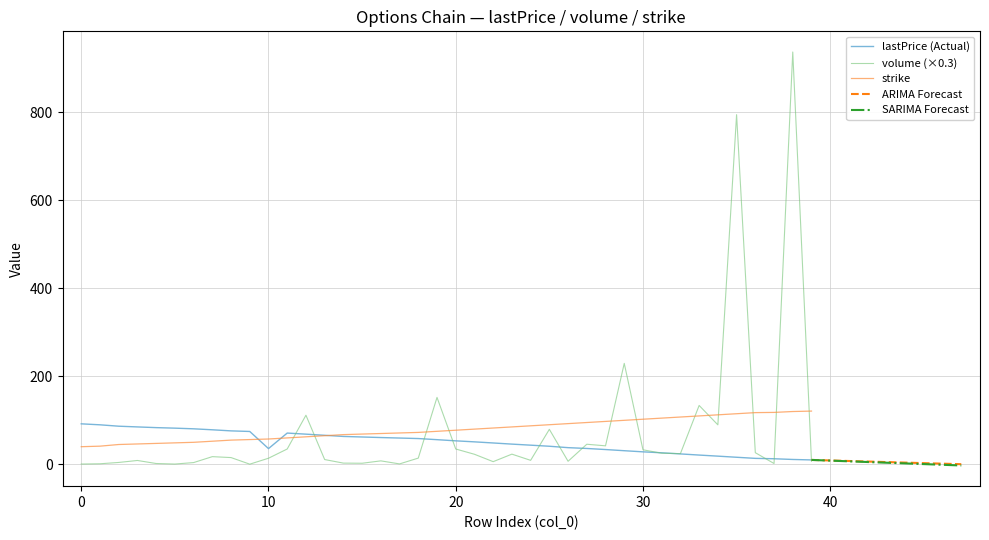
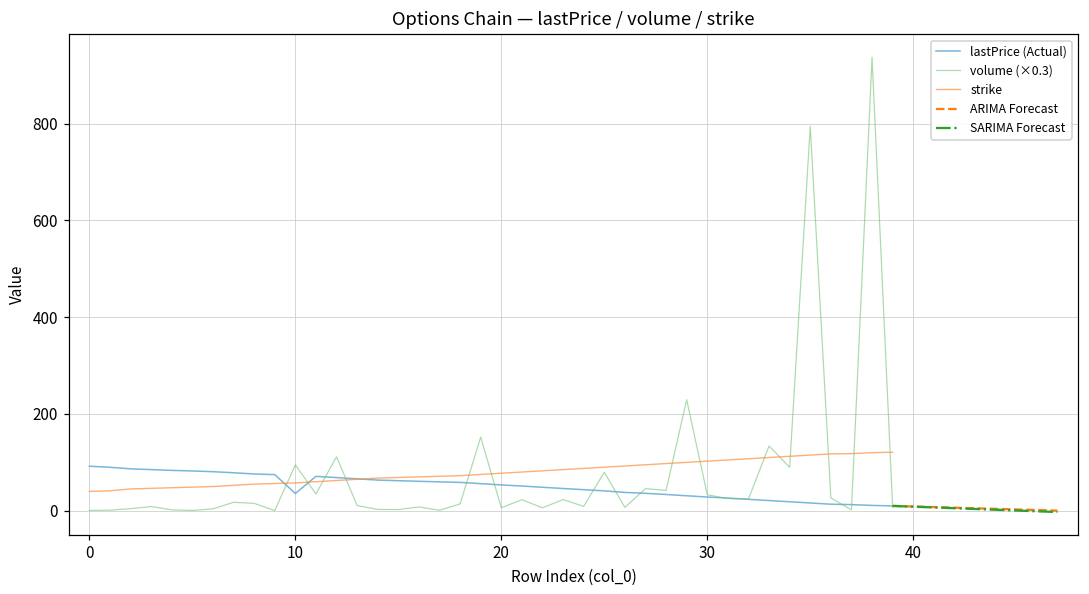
volume (×0.3), 10: 10 -> 90
volume (×0.3), 20: 30 -> 10
